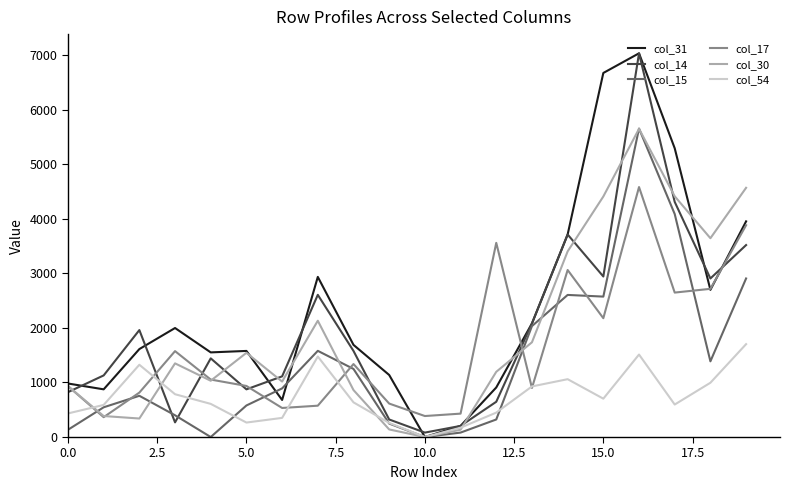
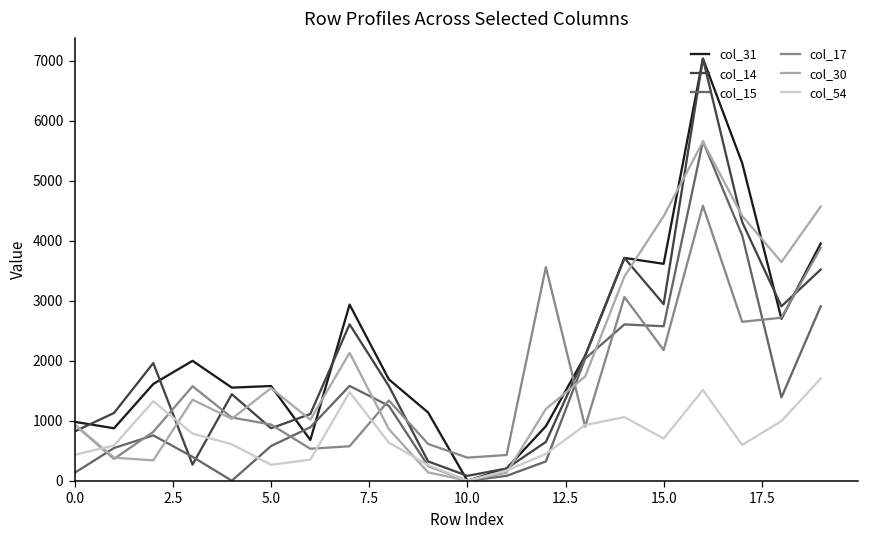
col_31, 15.0: 6700 -> 3600
